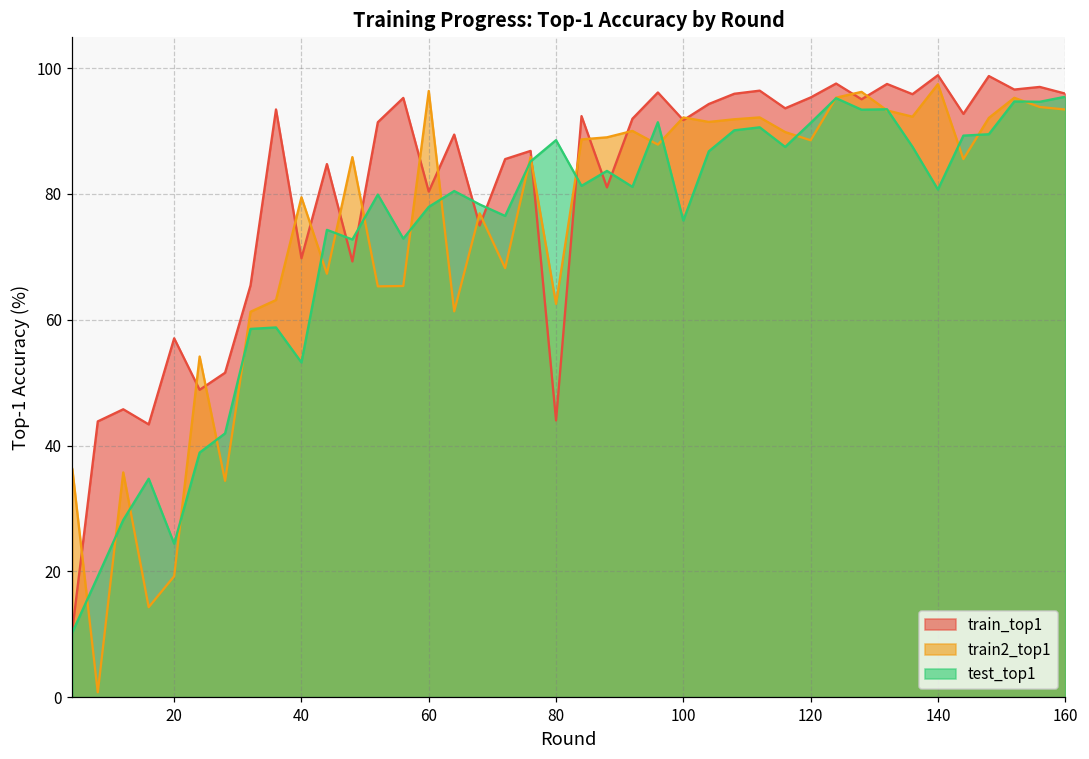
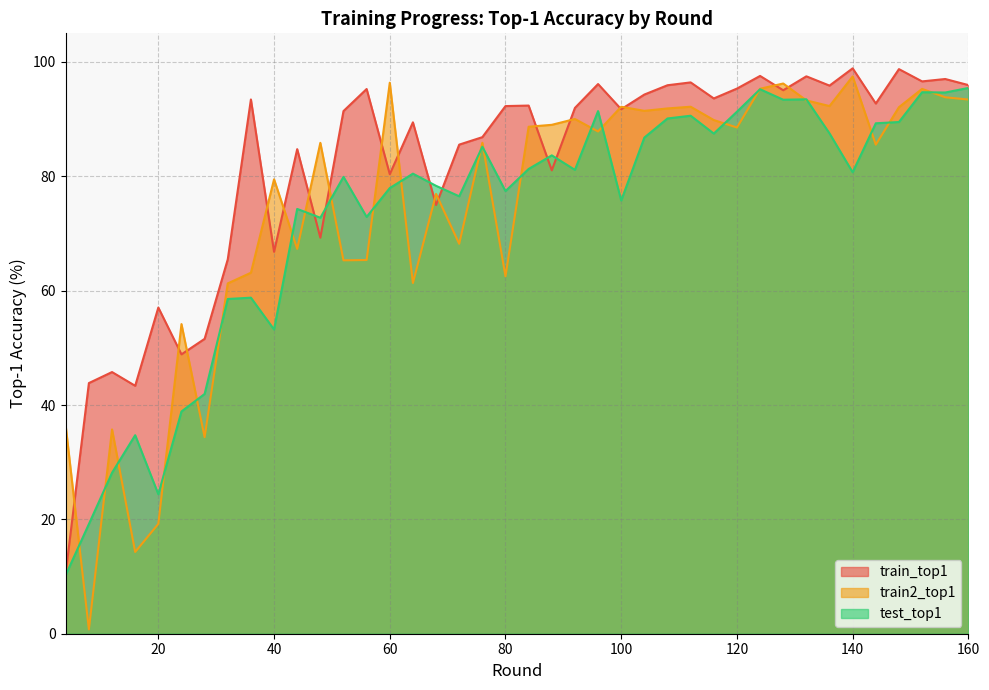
train_top1, 40: 70 -> 67
train_top1, 80: 44 -> 92
test_top1, 80: 89 -> 77
